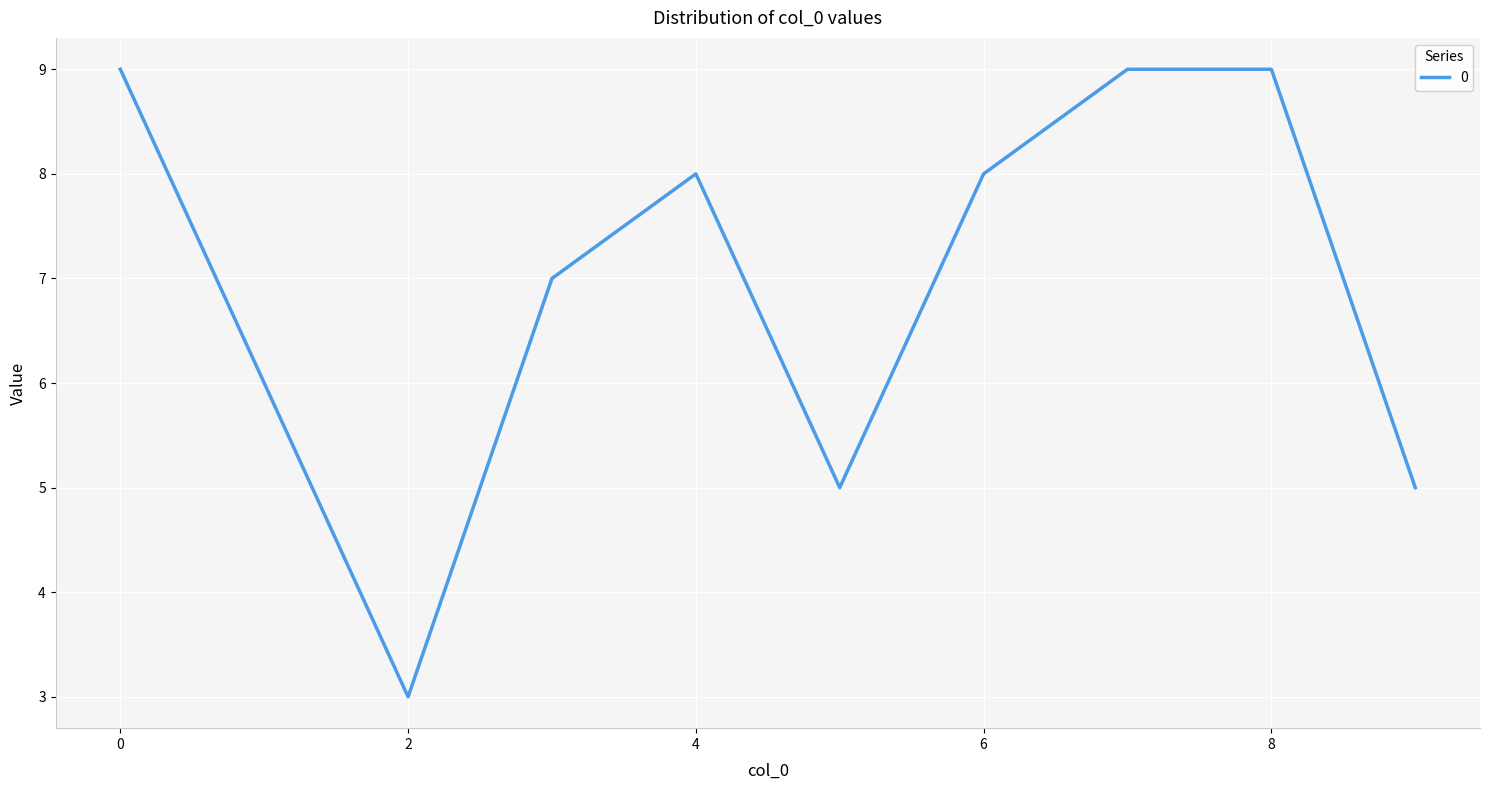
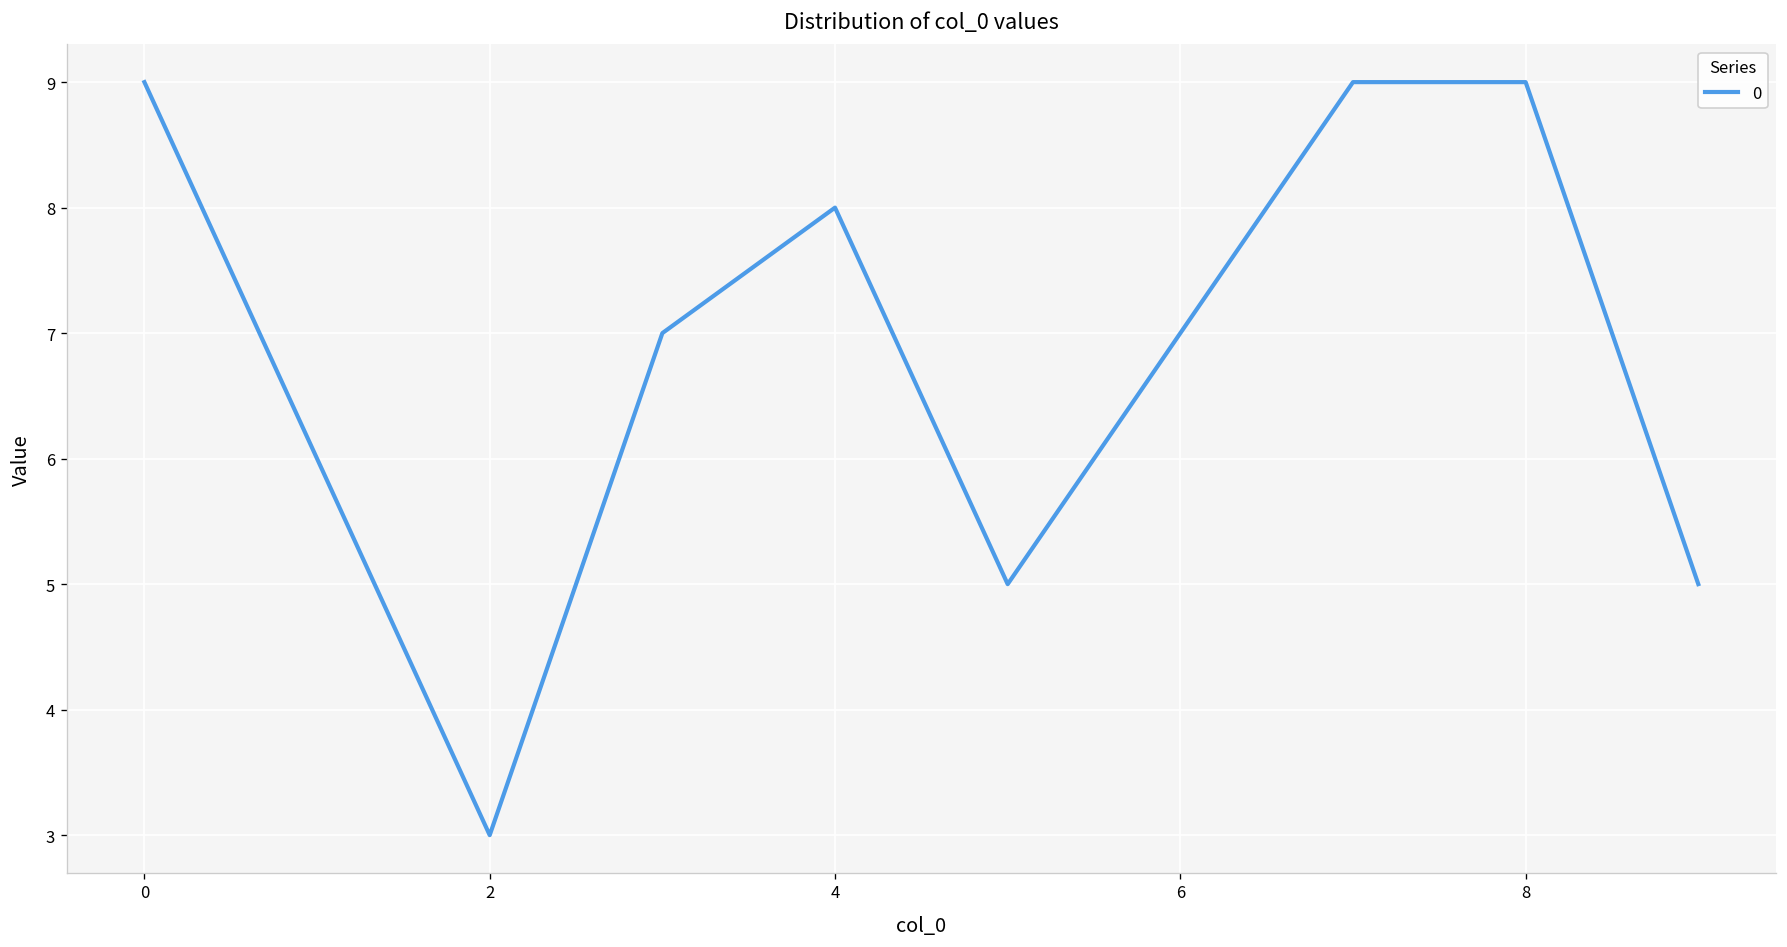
6: 8 -> 7
